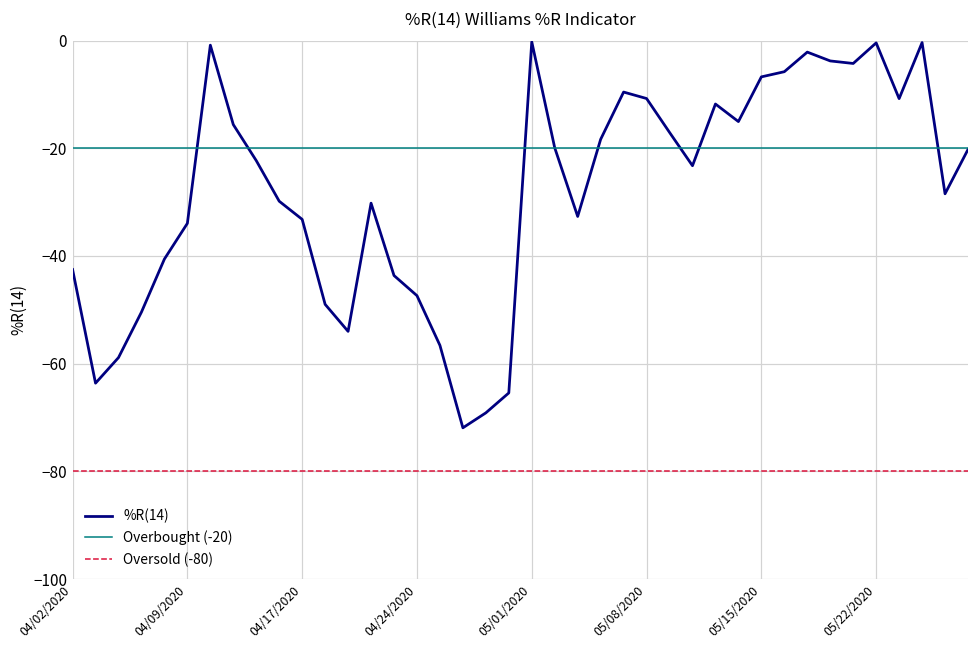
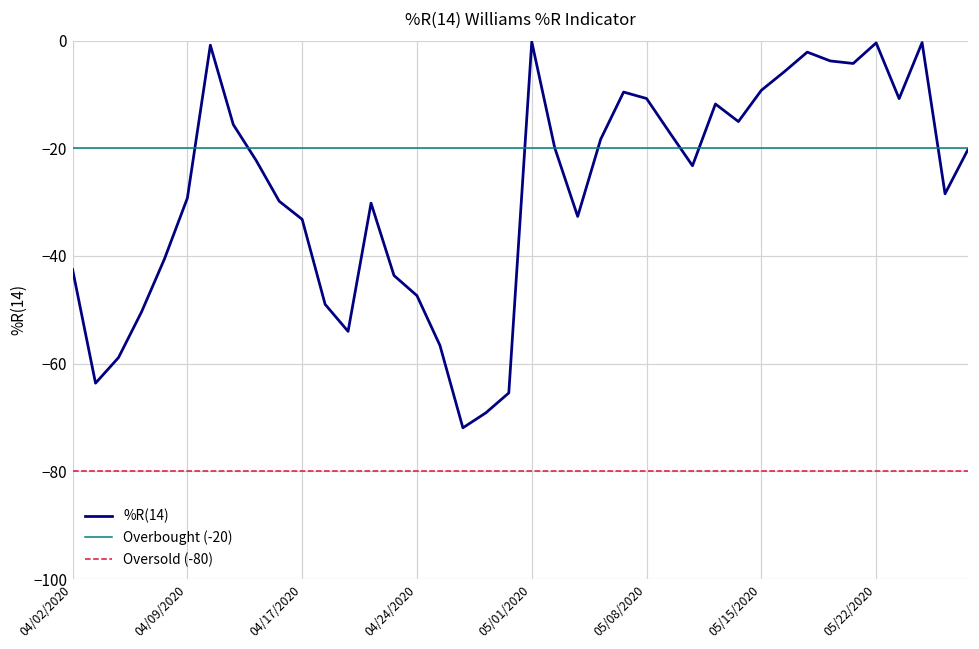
04/09/2020: -34 -> -29
05/15/2020: -7 -> -9
